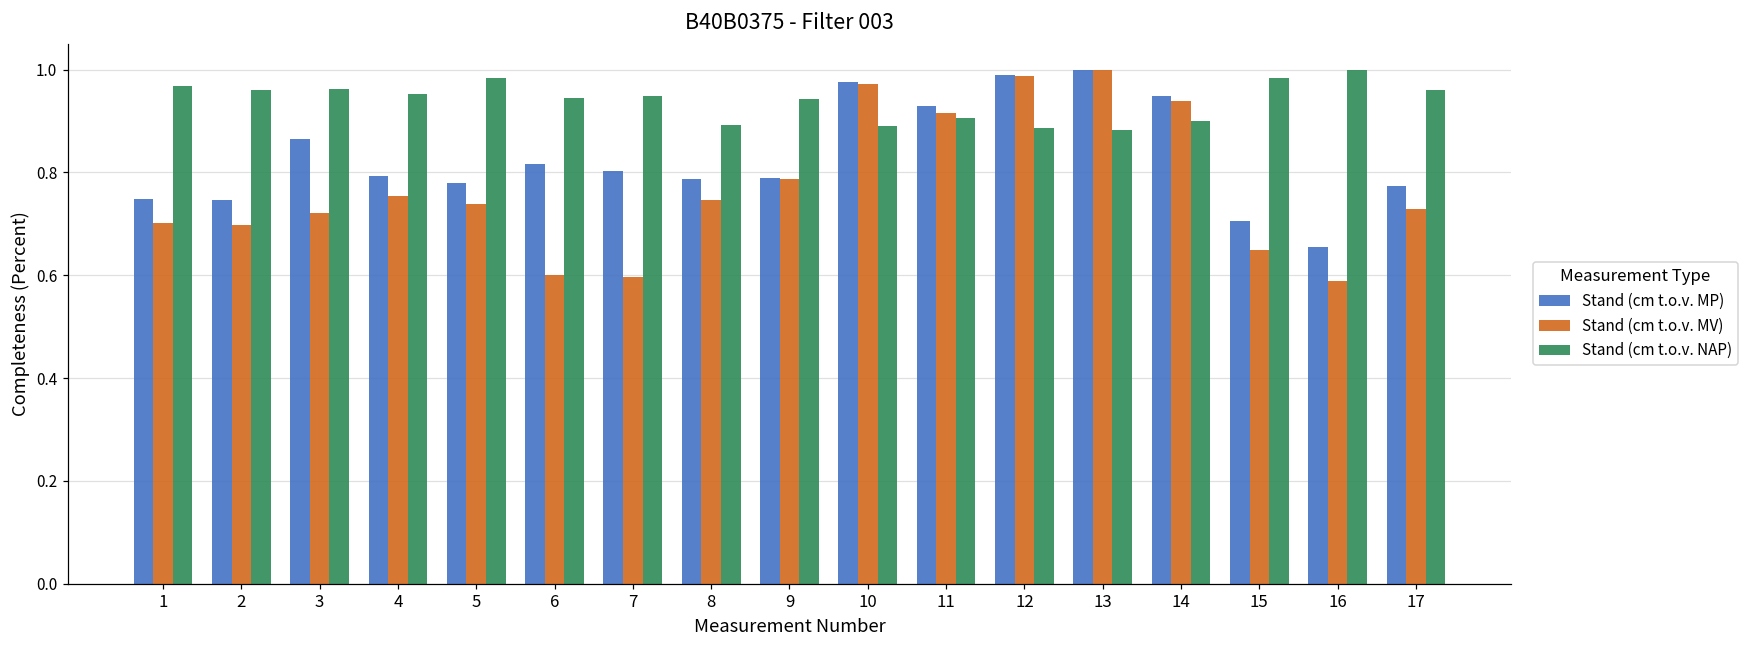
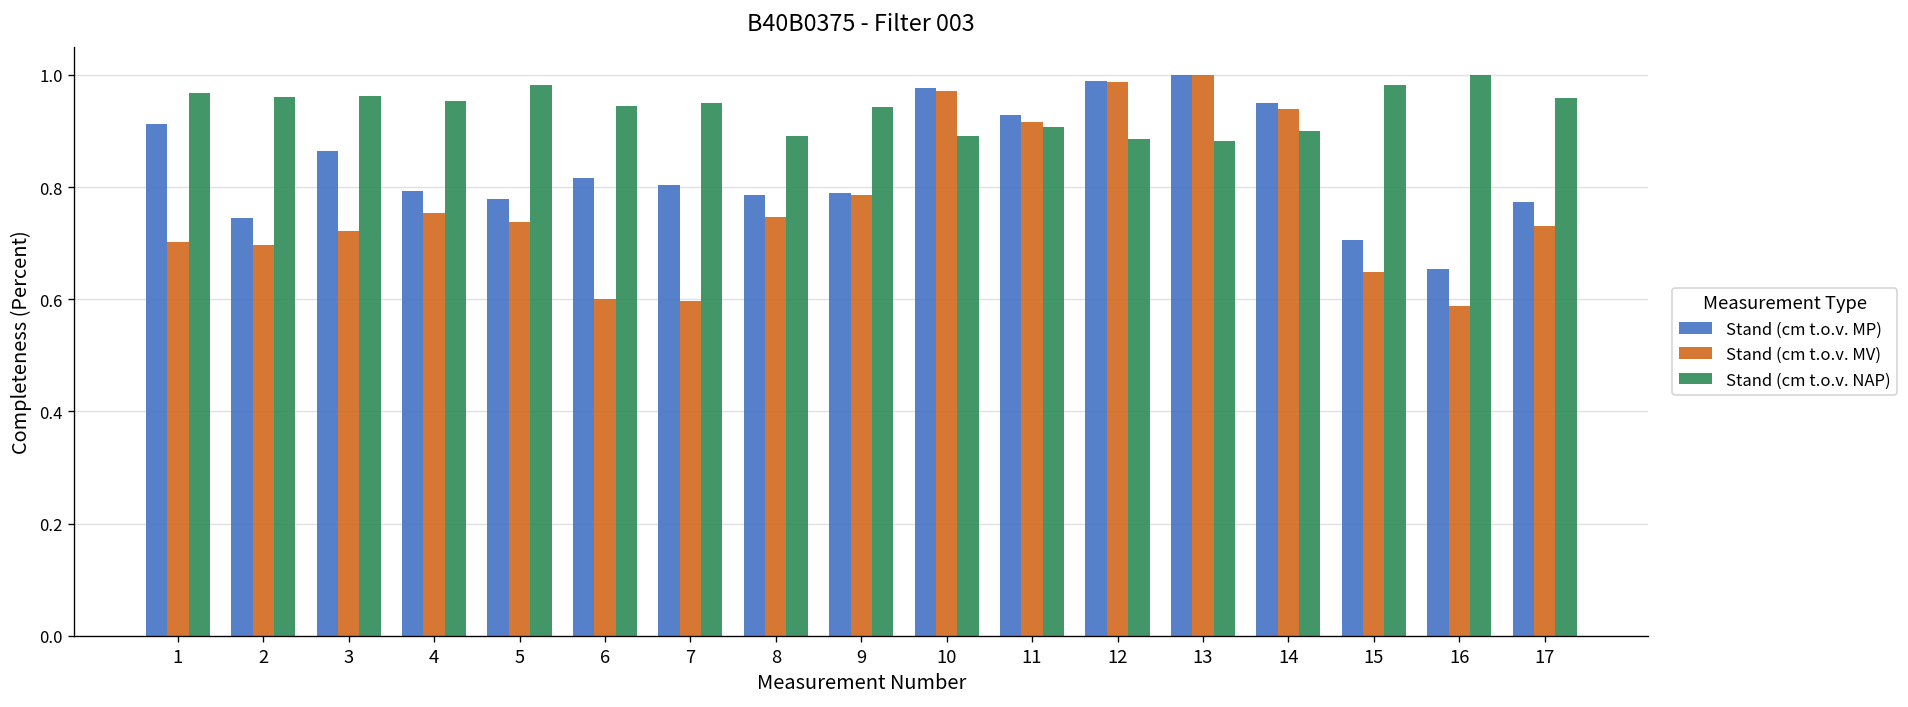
Stand (cm t.o.v. MP), 1: 0.75 -> 0.91
